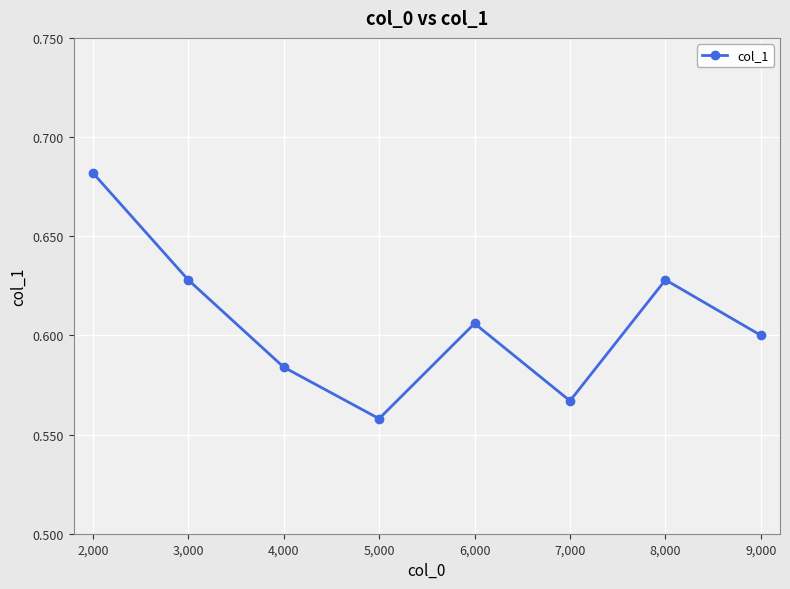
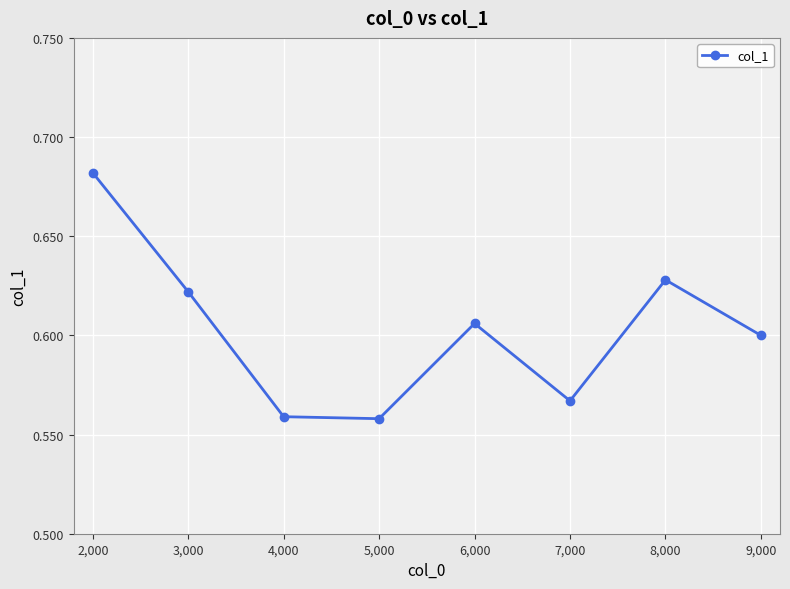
3,000: 0.628 -> 0.622
4,000: 0.584 -> 0.559
